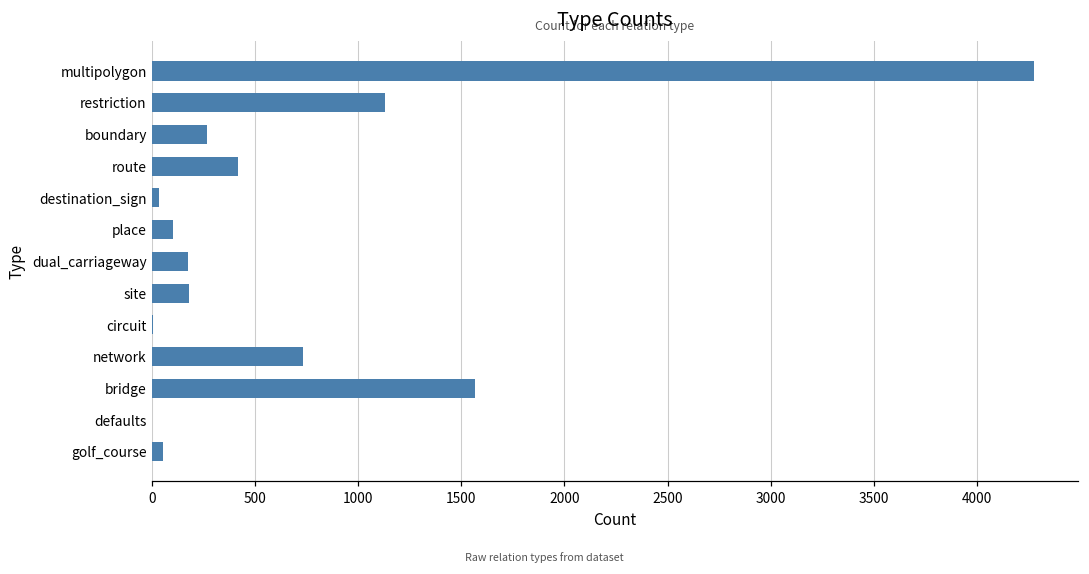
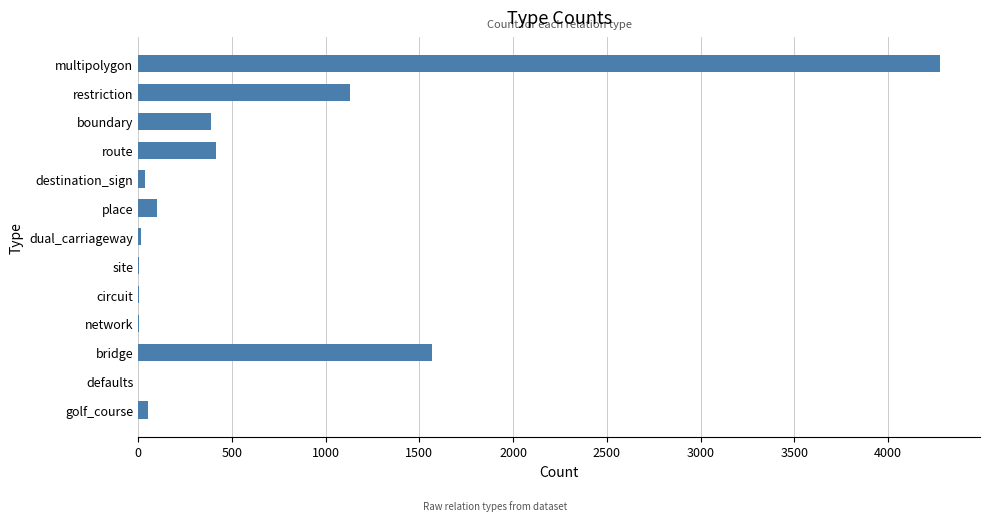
boundary: 270 -> 390
dual_carriageway: 180 -> 10
site: 180 -> 10
network: 730 -> 0
